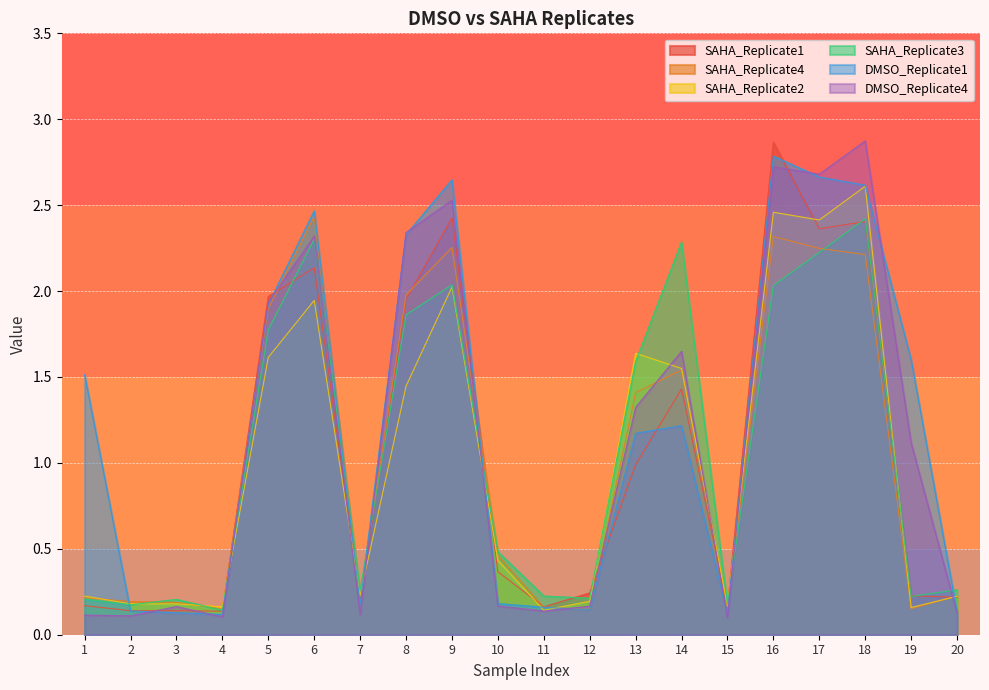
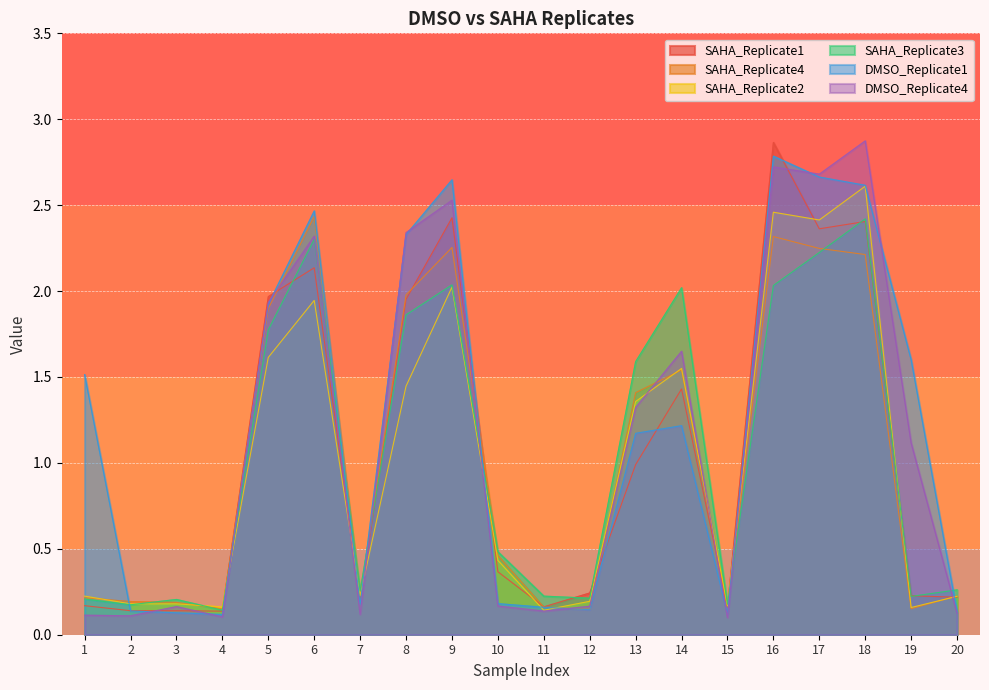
SAHA_Replicate2, 13: 1.64 -> 1.36
SAHA_Replicate3, 14: 2.29 -> 2.02
